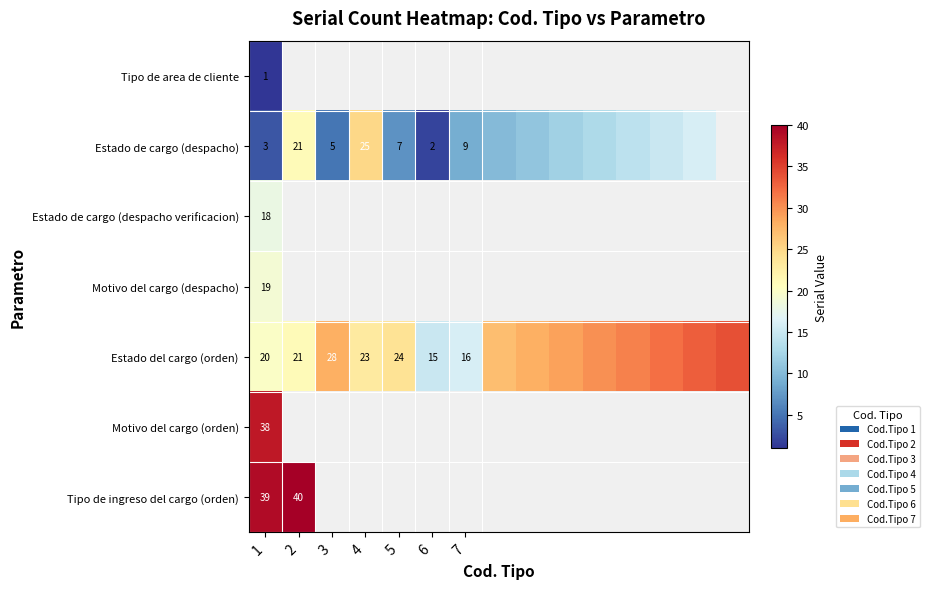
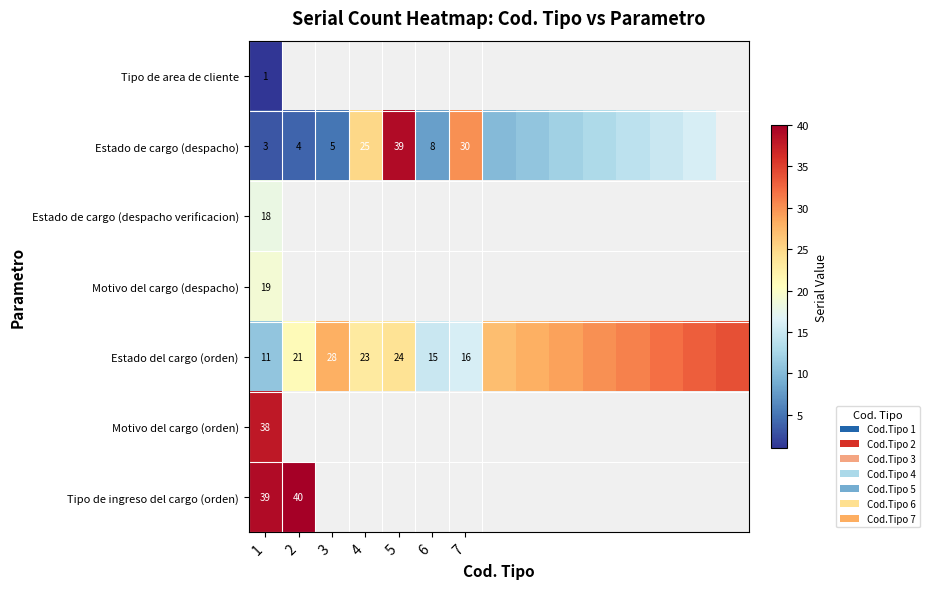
Estado de cargo (despacho), 2: 21 -> 4
Estado de cargo (despacho), 5: 7 -> 39
Estado de cargo (despacho), 6: 2 -> 8
Estado de cargo (despacho), 7: 9 -> 30
Estado del cargo (orden), 1: 20 -> 11
